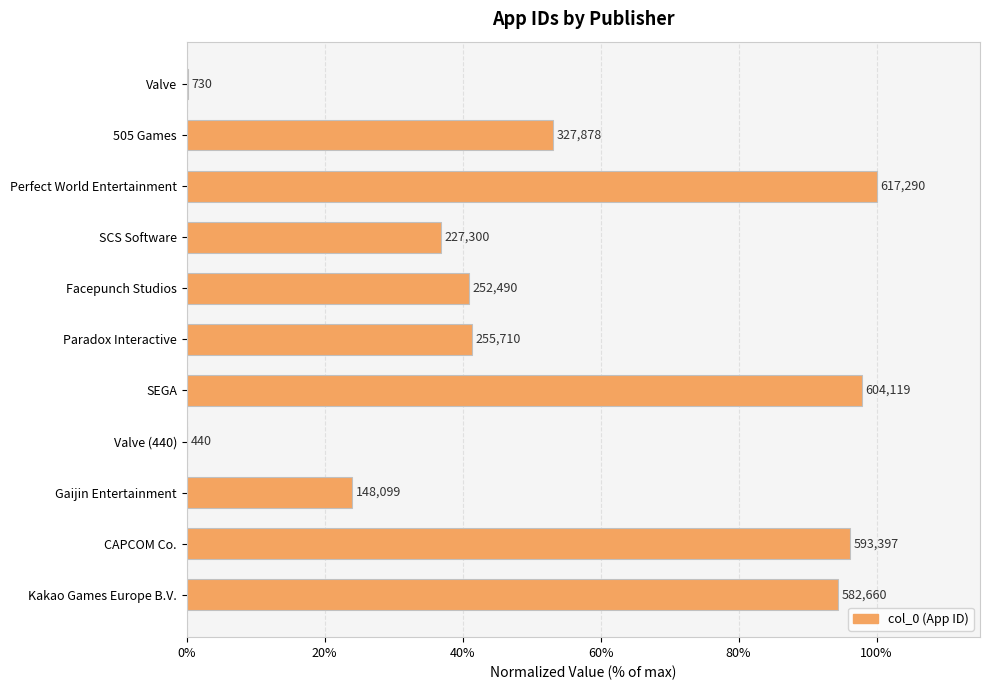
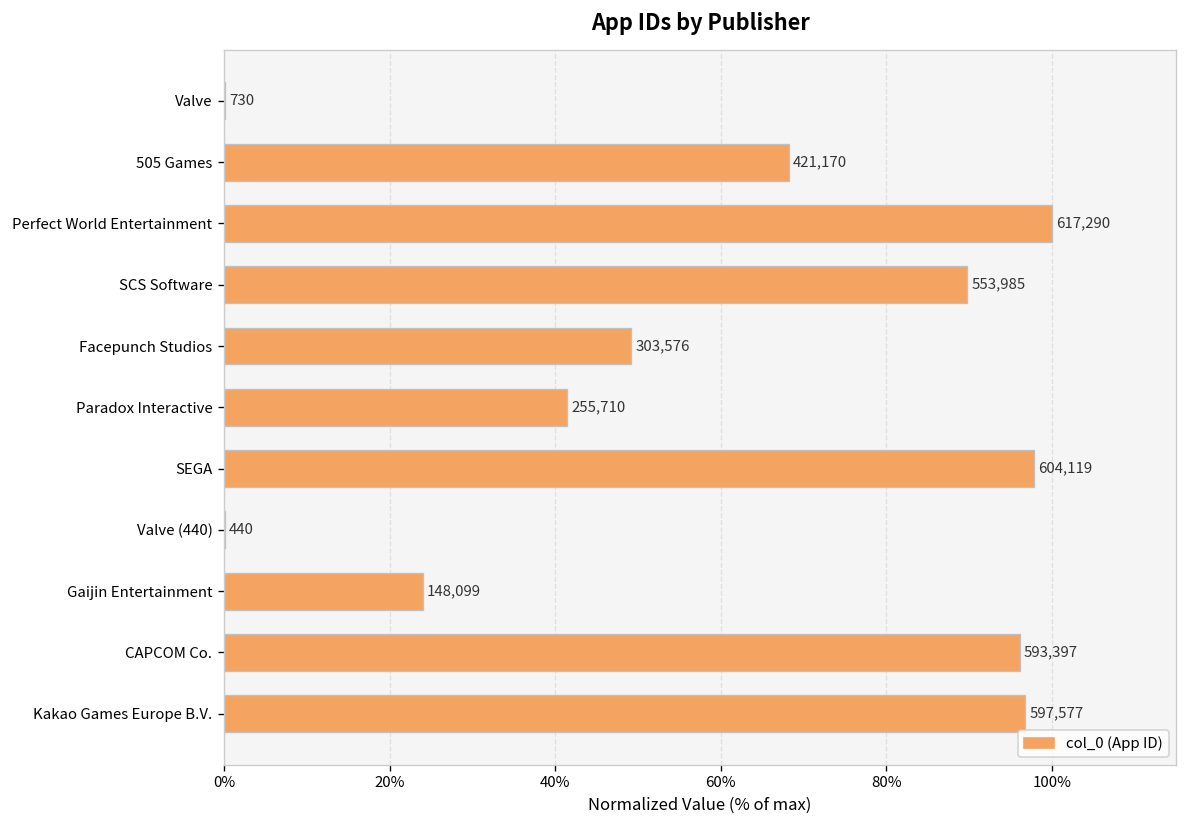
505 Games: 327,878 -> 421,170
SCS Software: 227,300 -> 553,985
Facepunch Studios: 252,490 -> 303,576
Kakao Games Europe B.V.: 582,660 -> 597,577
